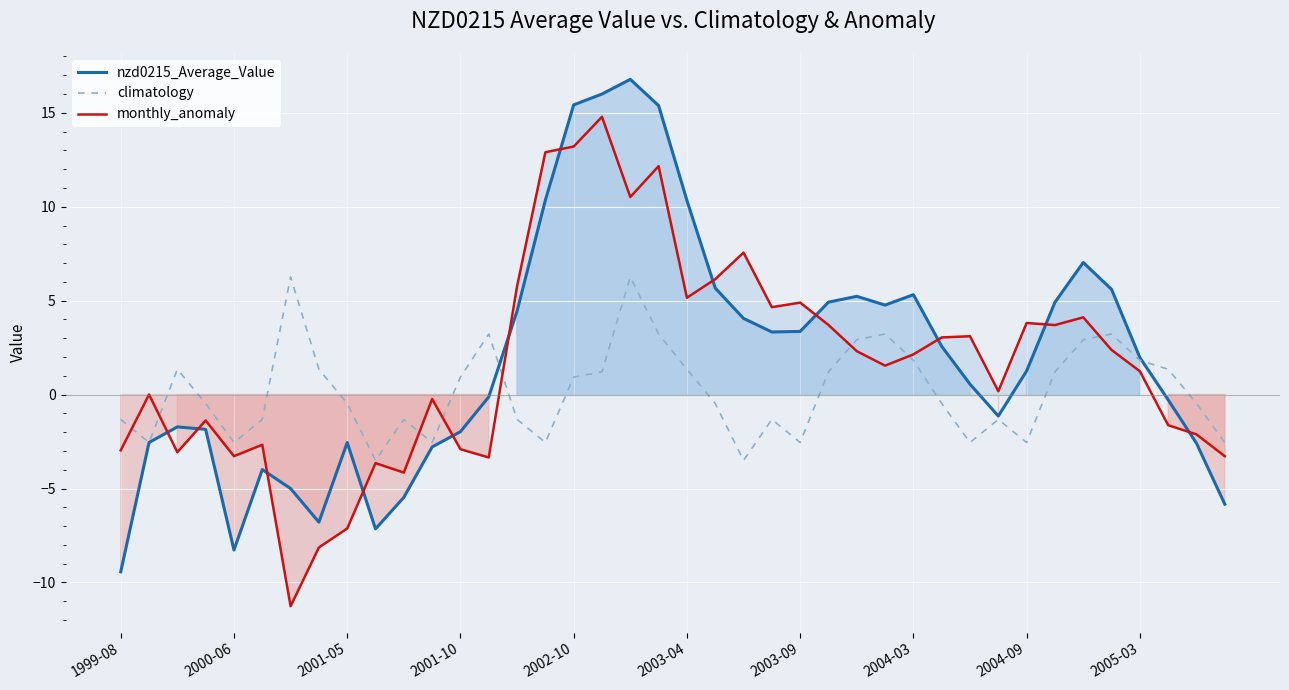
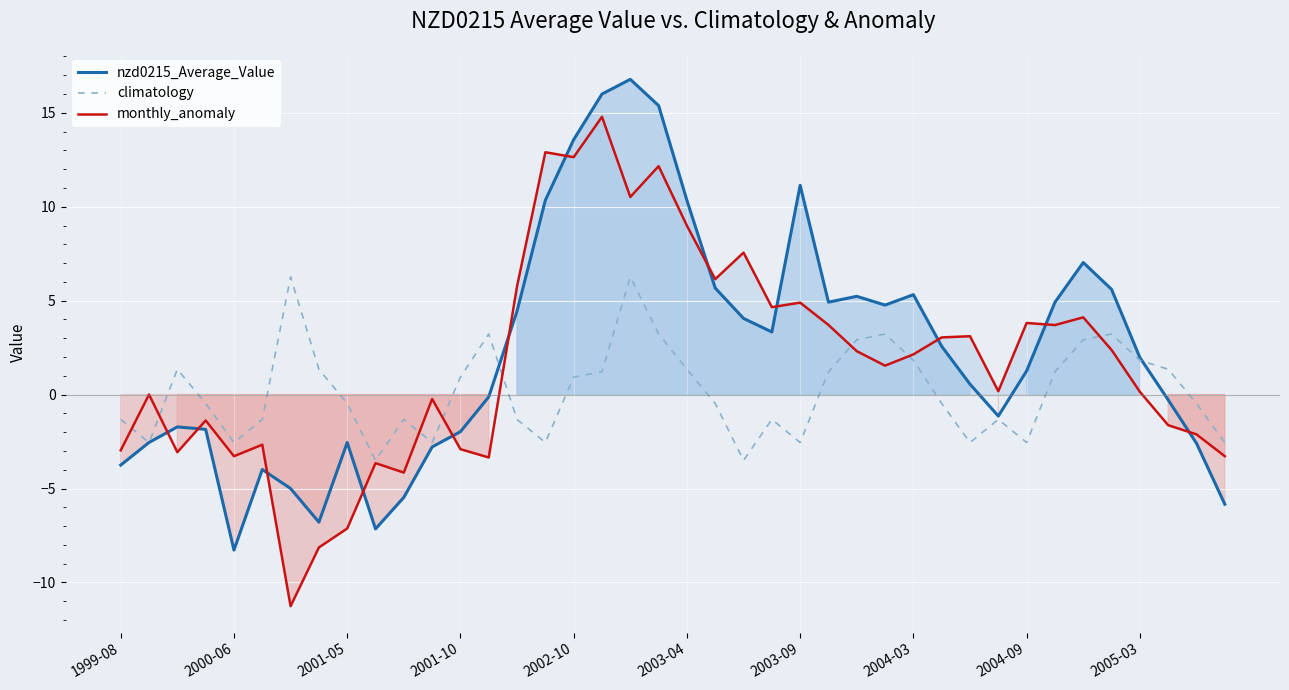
nzd0215_Average_Value, 1999-08: -9.4 -> -3.8
nzd0215_Average_Value, 2002-10: 15.4 -> 13.6
monthly_anomaly, 2002-10: 13.2 -> 12.6
monthly_anomaly, 2003-04: 5.2 -> 9.0
nzd0215_Average_Value, 2003-09: 3.4 -> 11.1
monthly_anomaly, 2005-03: 1.2 -> 0.1
